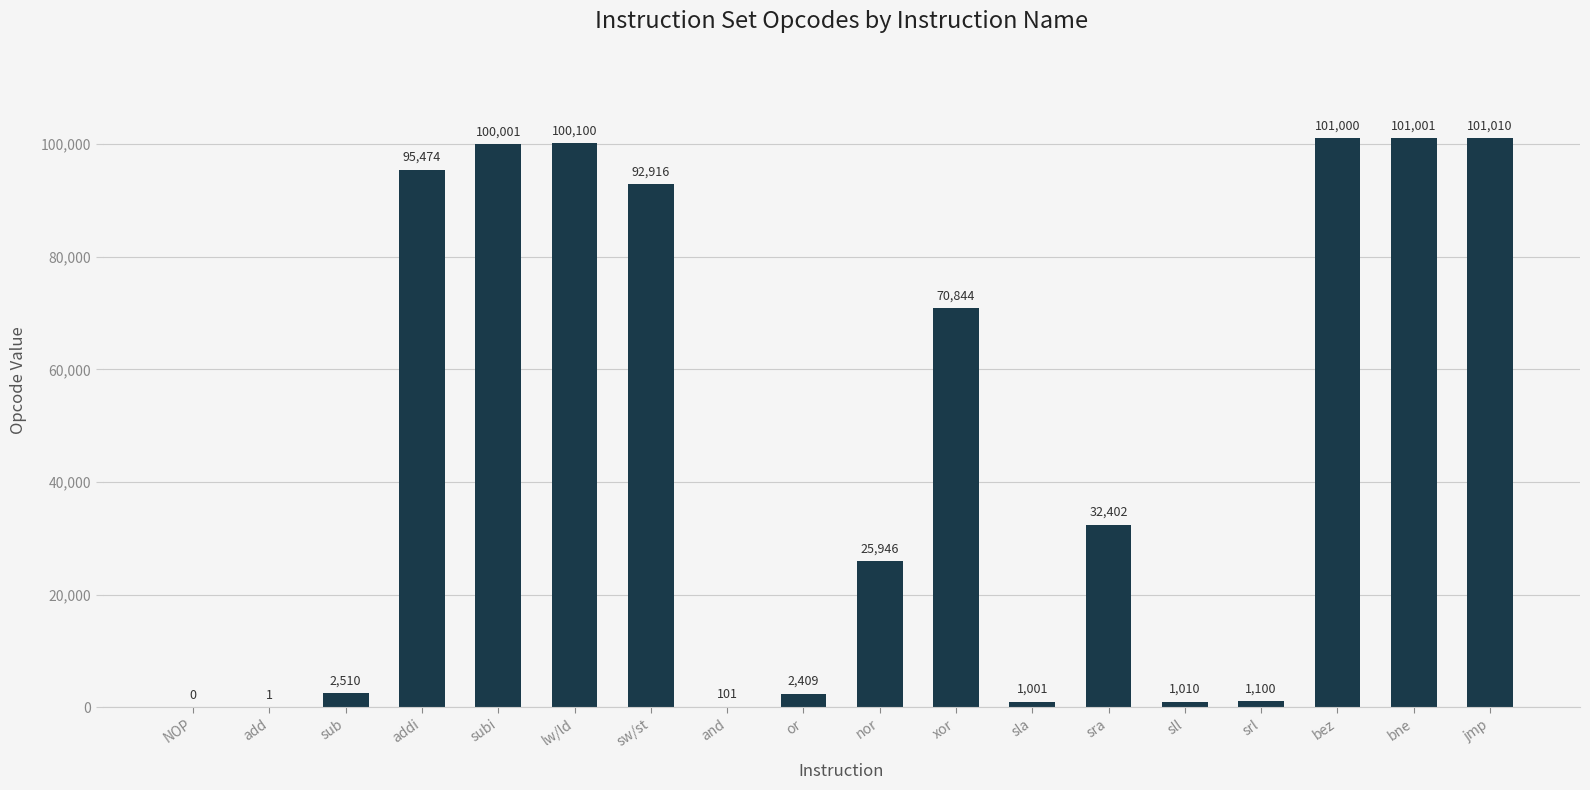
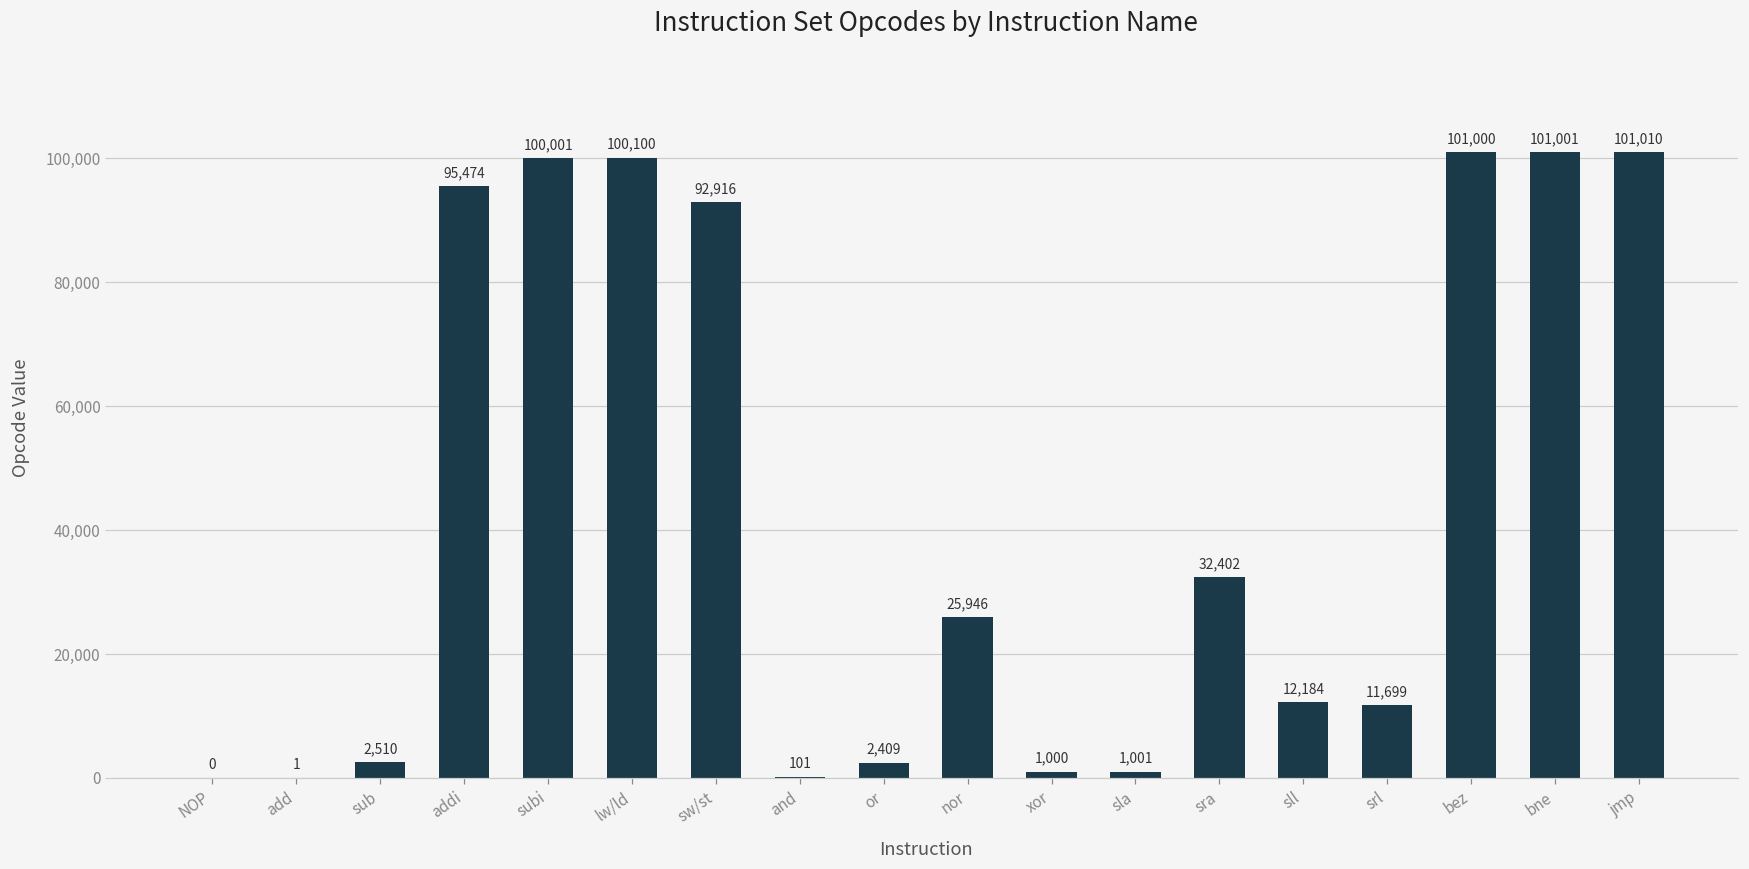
xor: 70,844 -> 1,000
sll: 1,010 -> 12,184
srl: 1,100 -> 11,699
